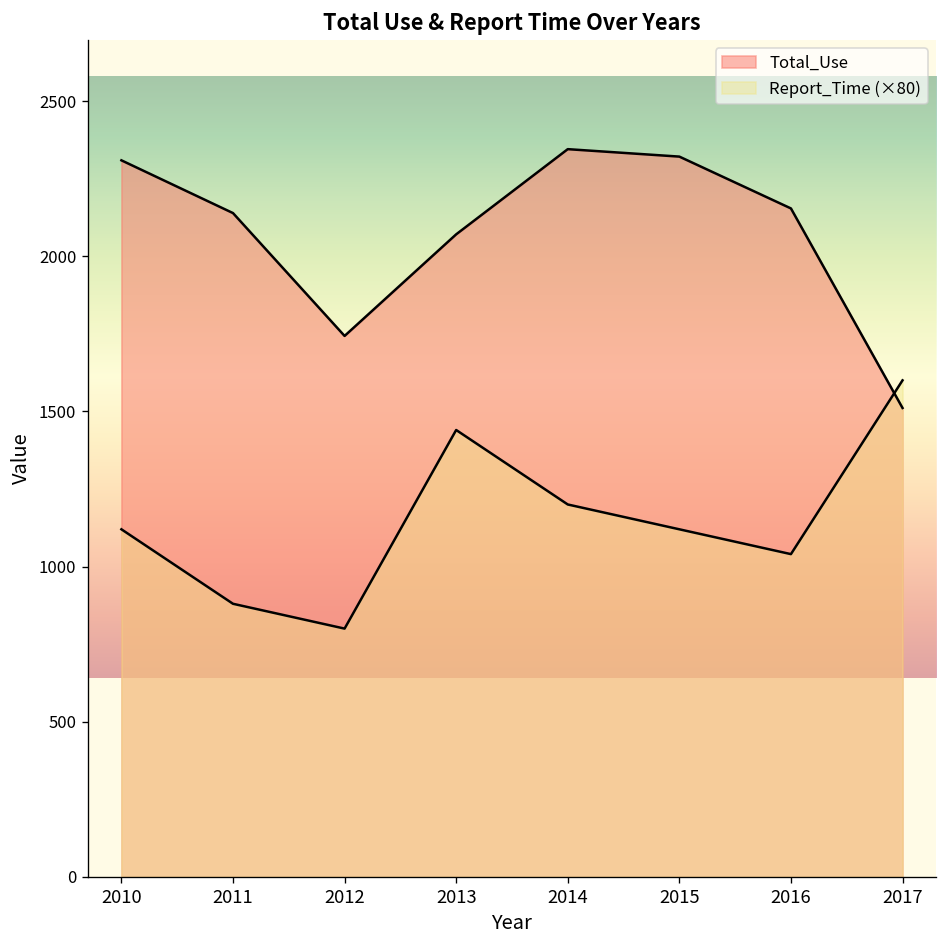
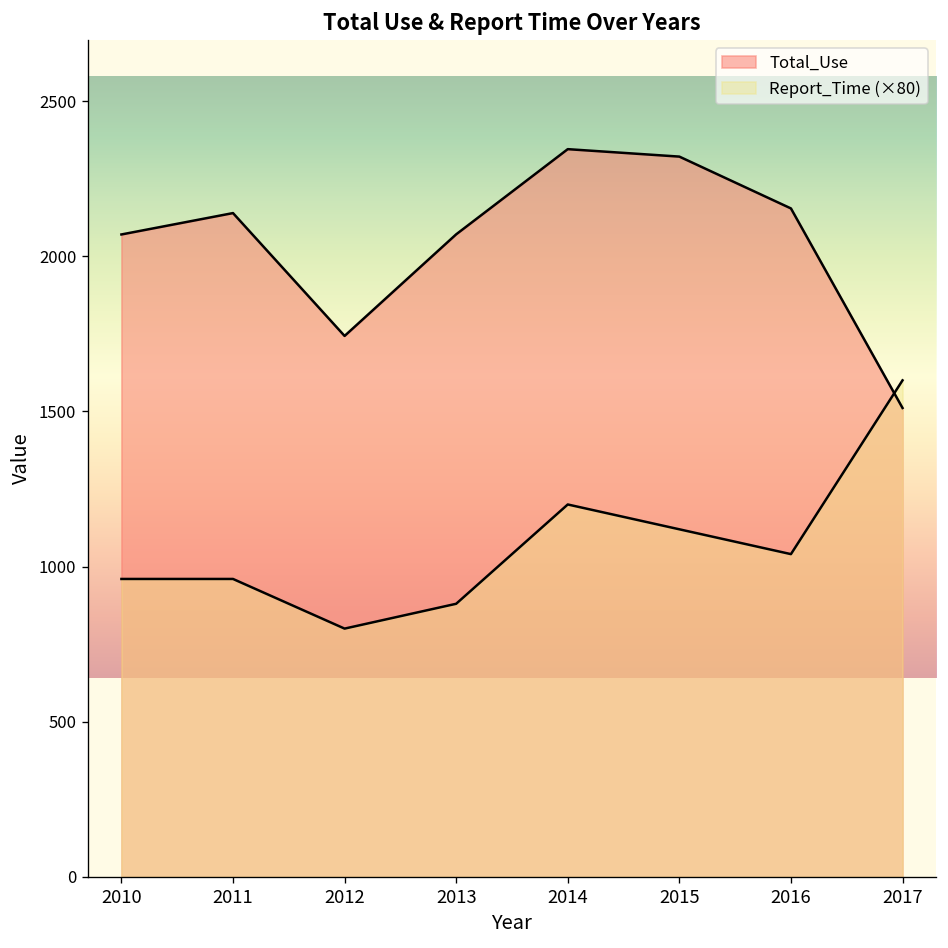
Total_Use, 2010: 2310 -> 2070
Report_Time (×80), 2010: 1120 -> 960
Report_Time (×80), 2011: 880 -> 960
Report_Time (×80), 2013: 1440 -> 880
